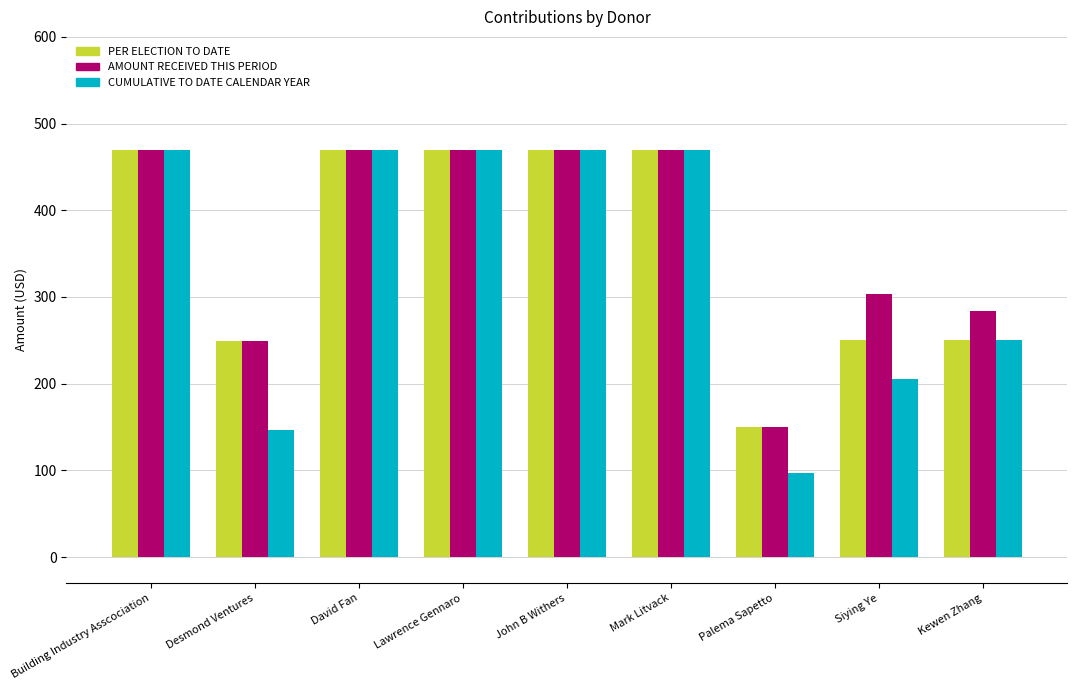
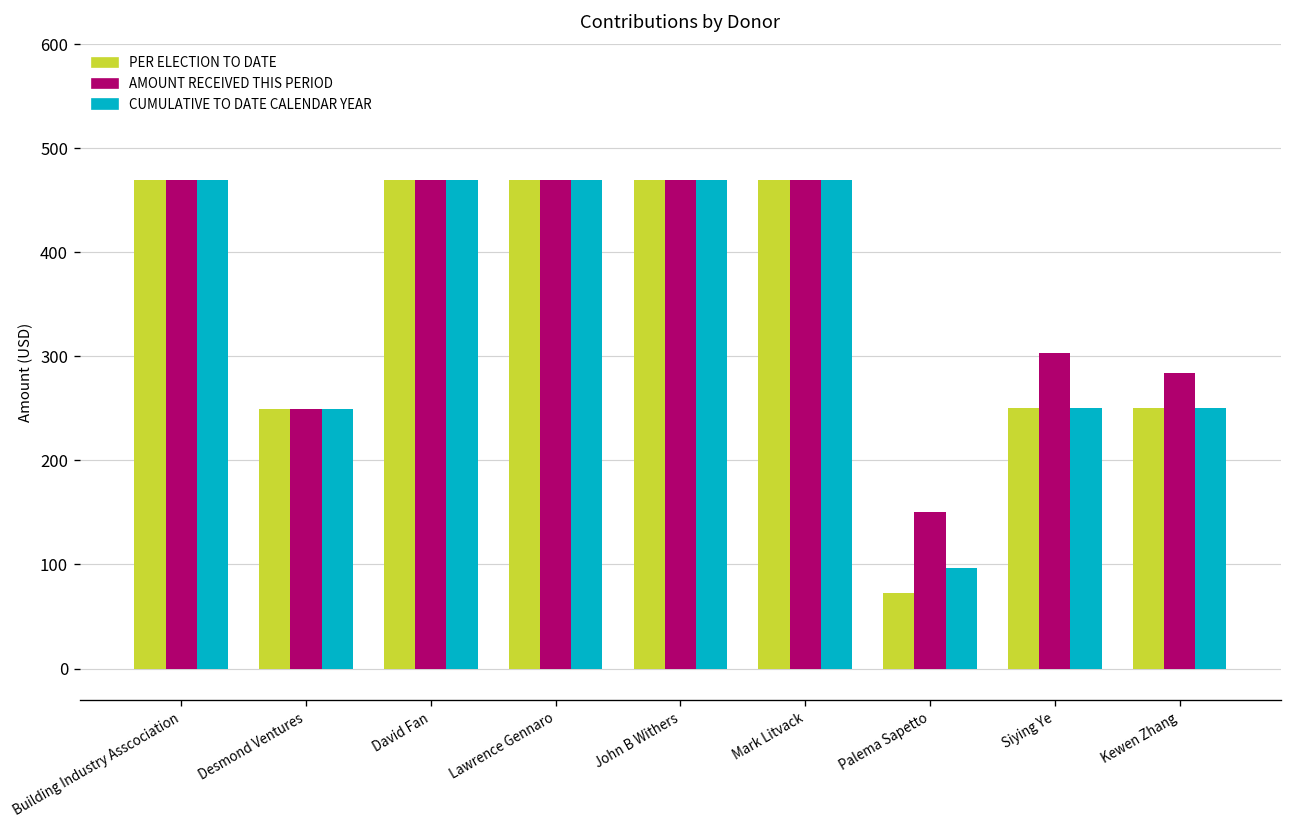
CUMULATIVE TO DATE CALENDAR YEAR, Desmond Ventures: 150 -> 250
PER ELECTION TO DATE, Palema Sapetto: 150 -> 70
CUMULATIVE TO DATE CALENDAR YEAR, Siying Ye: 210 -> 250
